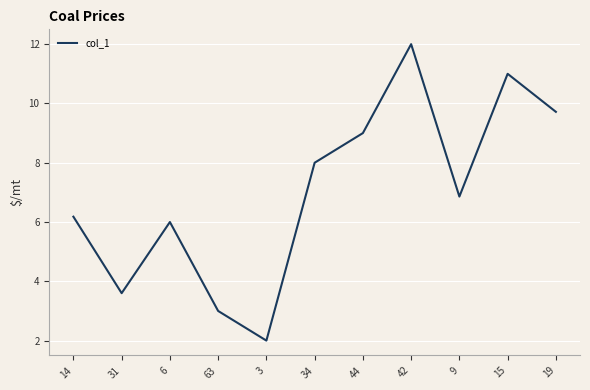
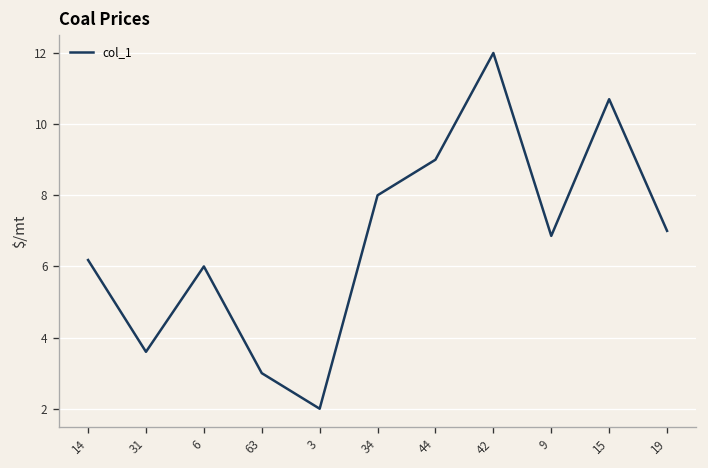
15: 11.0 -> 10.7
19: 9.7 -> 7.0
